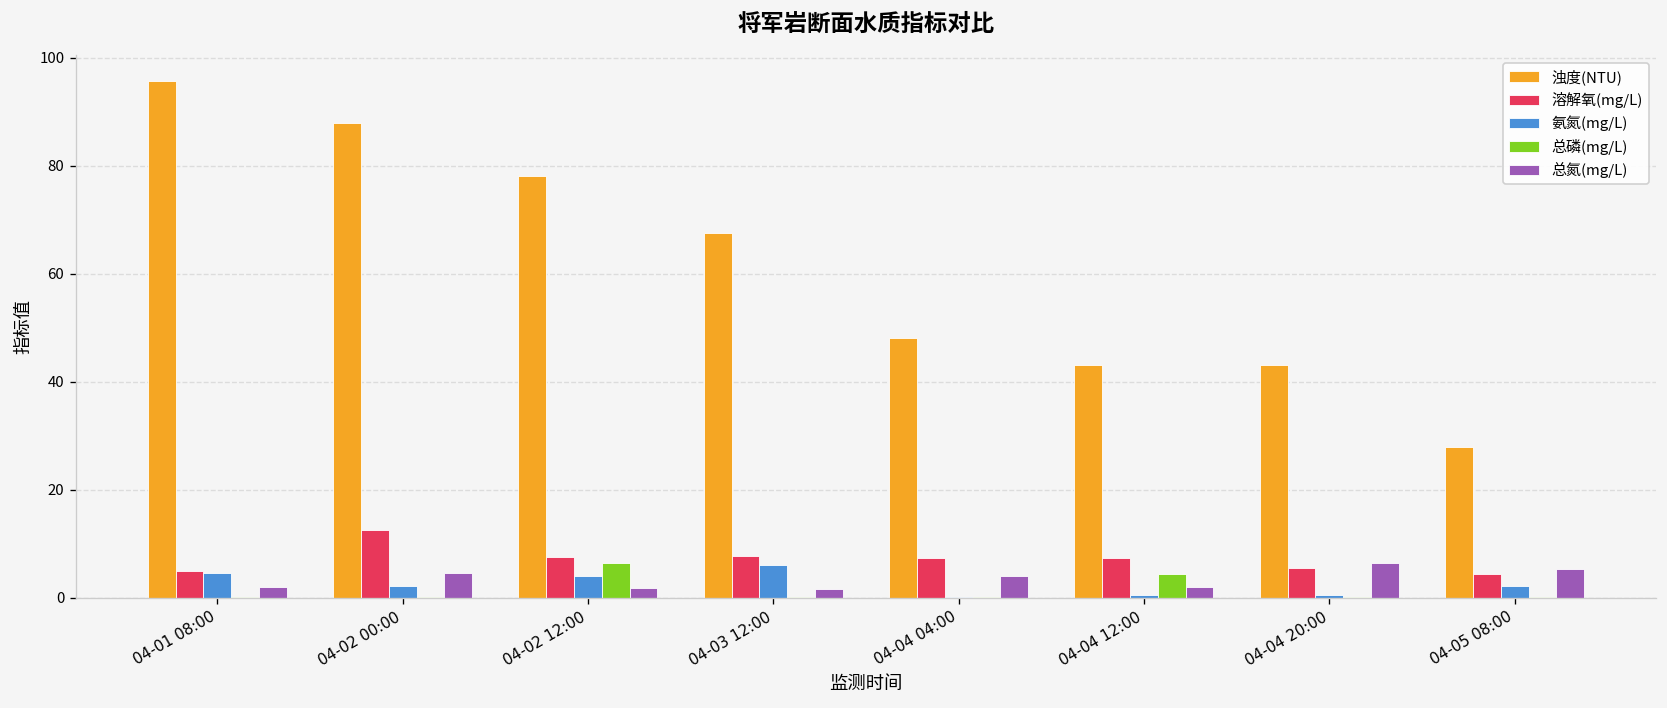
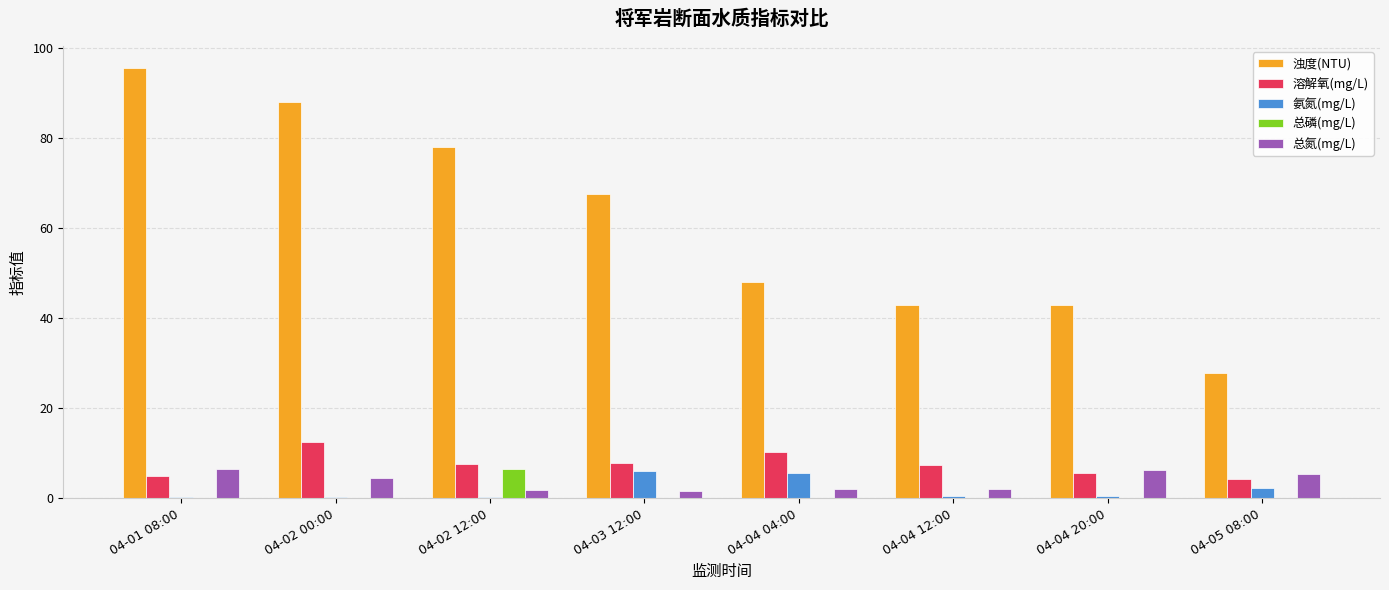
氨氮(mg/L), 04-01 08:00: 5 -> 0
总氮(mg/L), 04-01 08:00: 2 -> 6
氨氮(mg/L), 04-02 00:00: 2 -> 0
氨氮(mg/L), 04-02 12:00: 4 -> 0
溶解氧(mg/L), 04-04 04:00: 7 -> 10
氨氮(mg/L), 04-04 04:00: 0 -> 6
总氮(mg/L), 04-04 04:00: 4 -> 2
总磷(mg/L), 04-04 12:00: 4 -> 0
